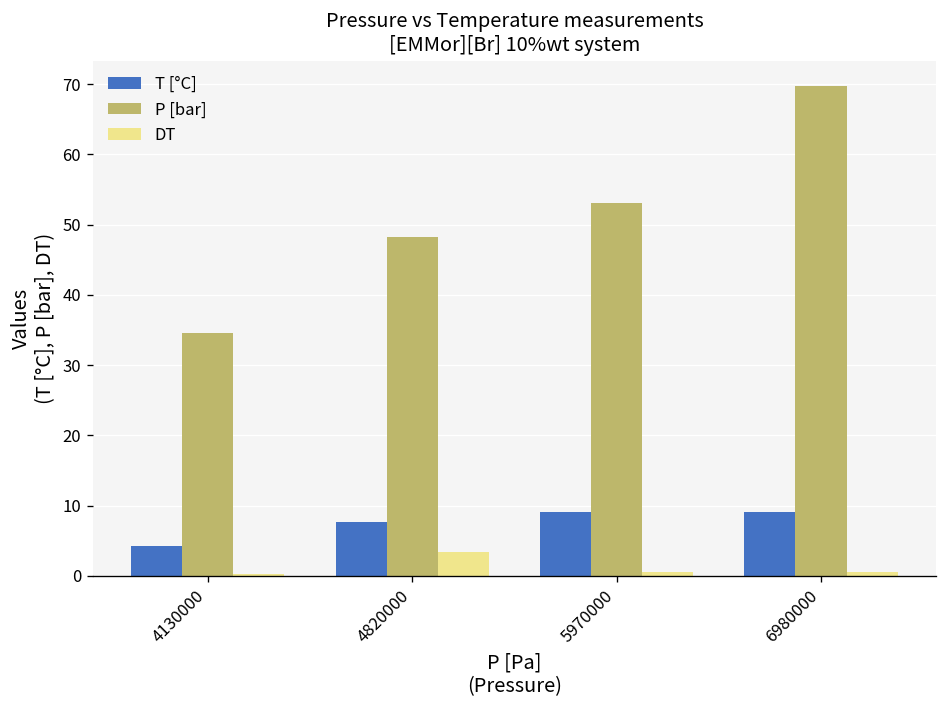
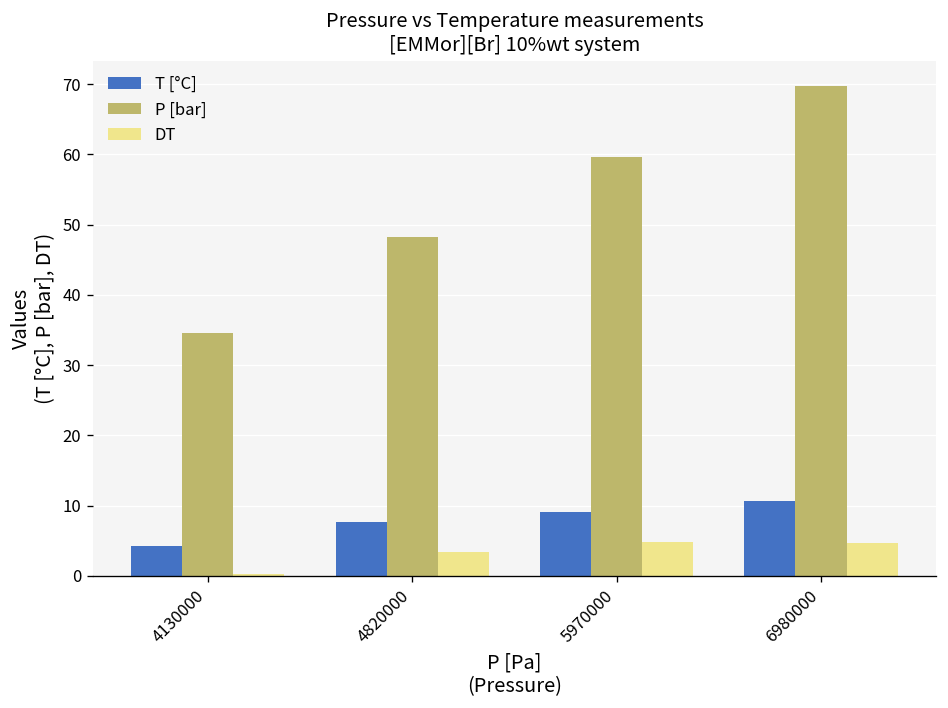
P [bar], 5970000: 53 -> 60
DT, 5970000: 1 -> 5
T [°C], 6980000: 9 -> 11
DT, 6980000: 1 -> 5
